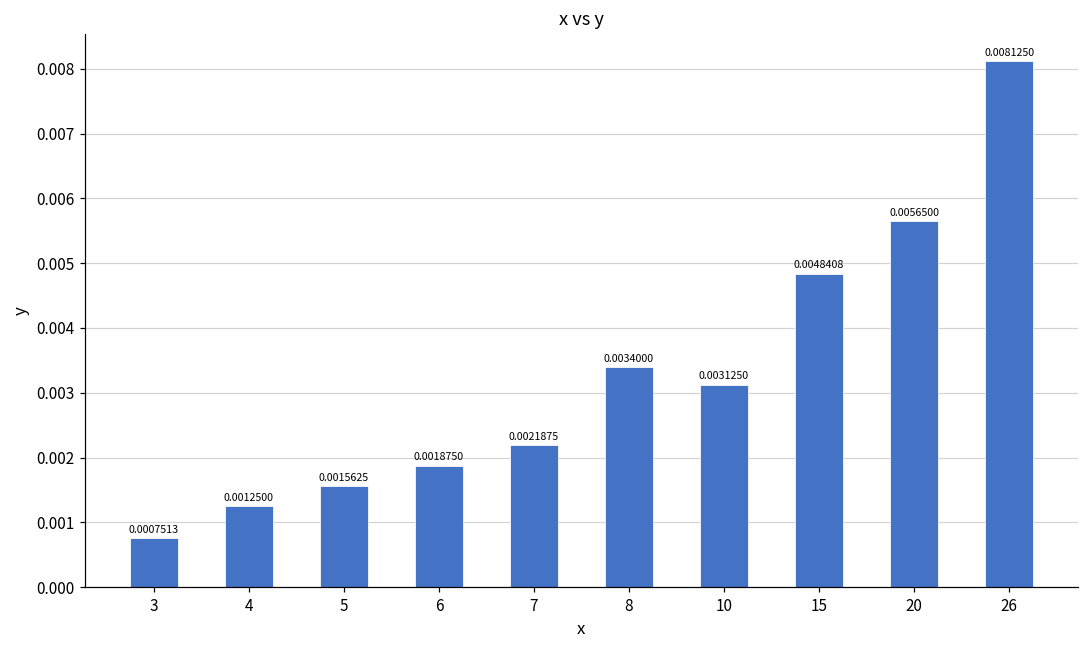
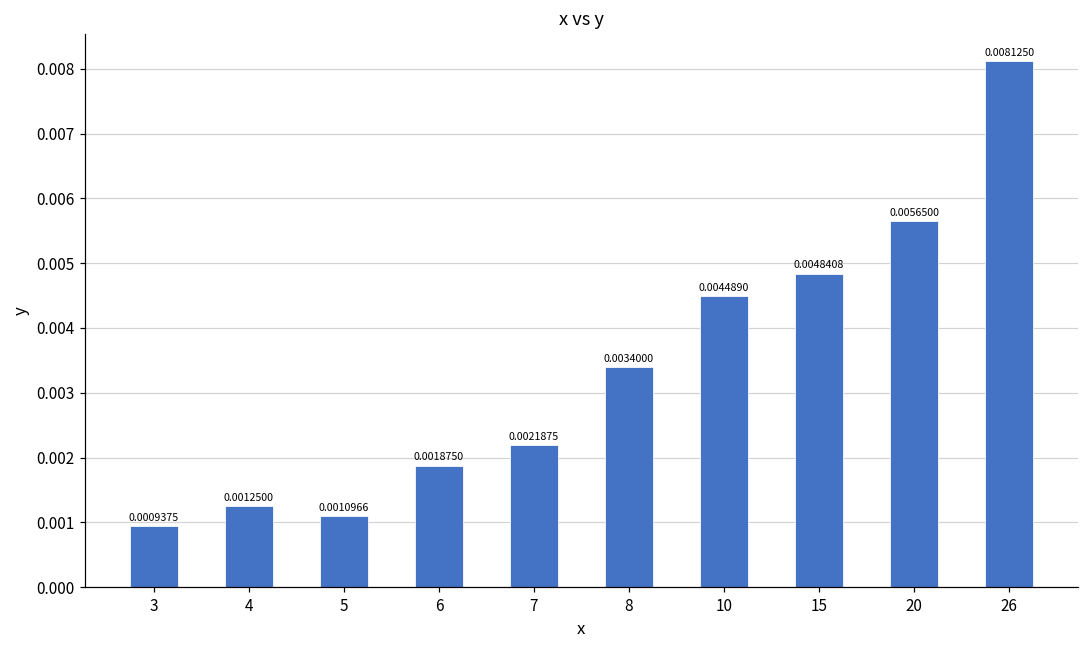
3: 0.0007513 -> 0.0009375
5: 0.0015625 -> 0.0010966
10: 0.0031250 -> 0.0044890
